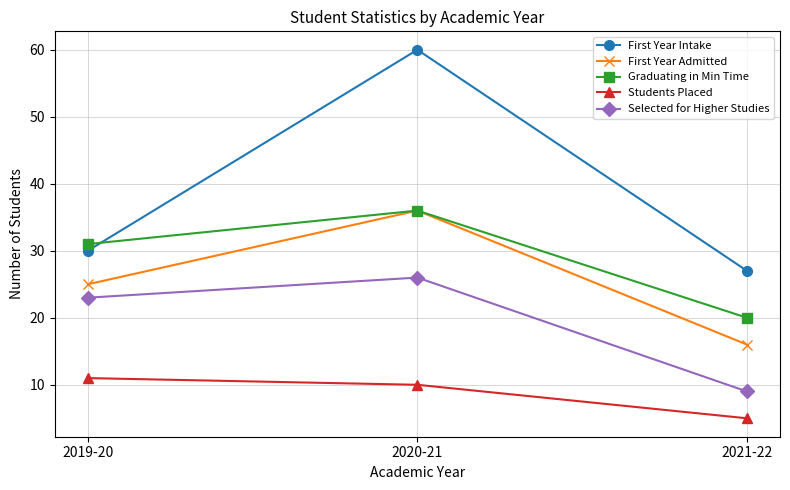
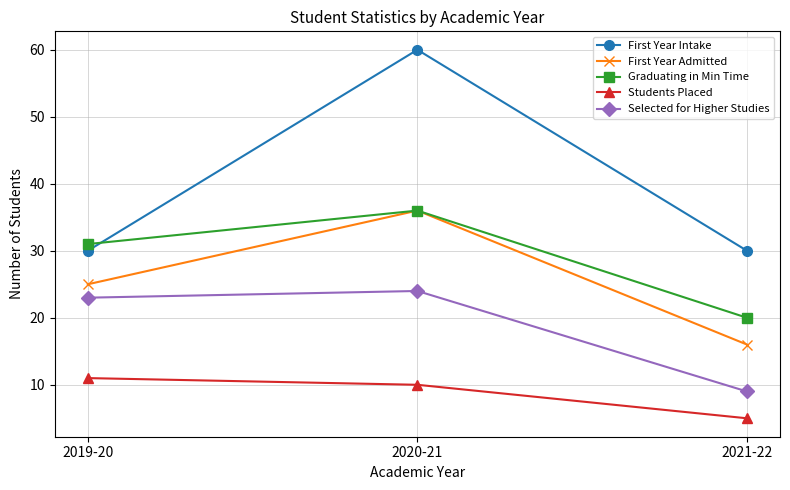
Selected for Higher Studies, 2020-21: 26 -> 24
First Year Intake, 2021-22: 27 -> 30
